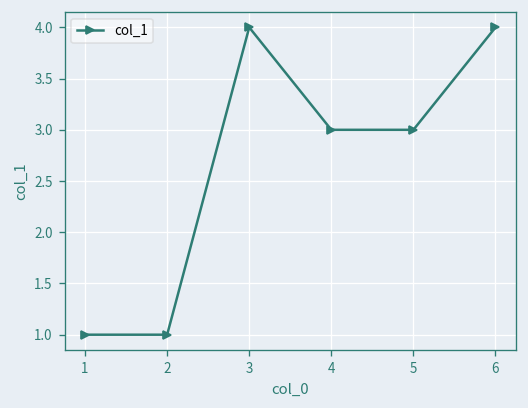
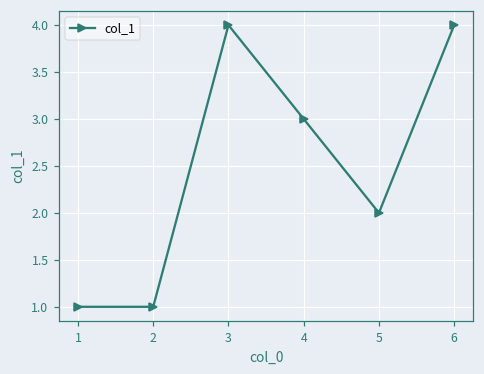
5: 3 -> 2
